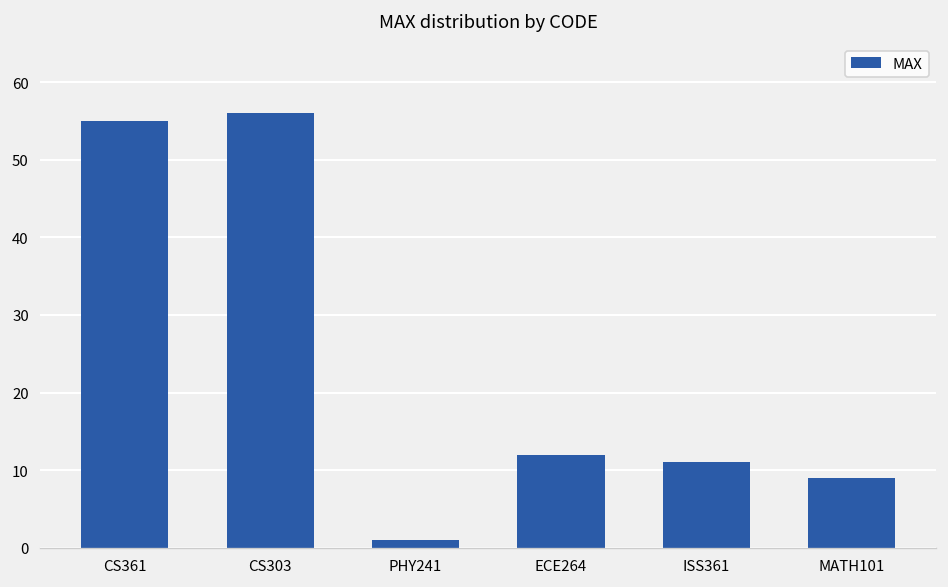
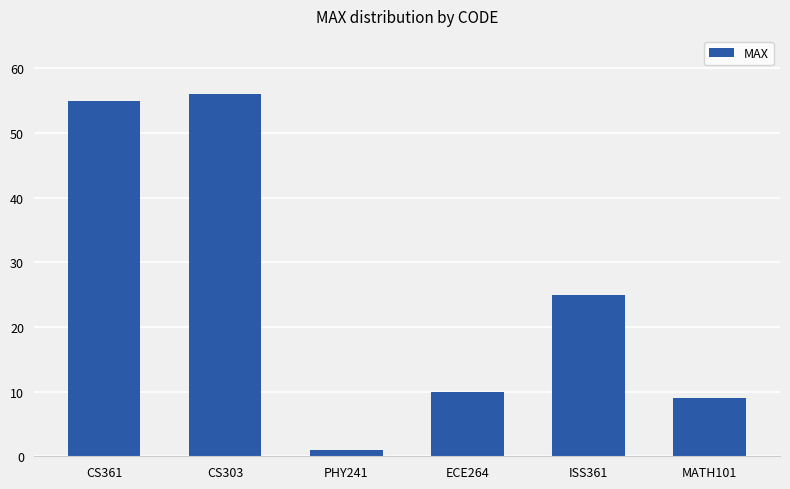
ECE264: 12 -> 10
ISS361: 11 -> 25
